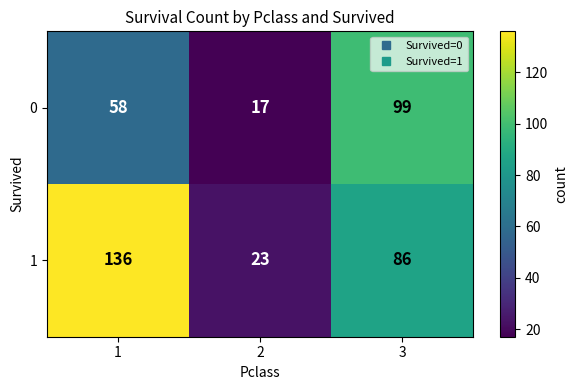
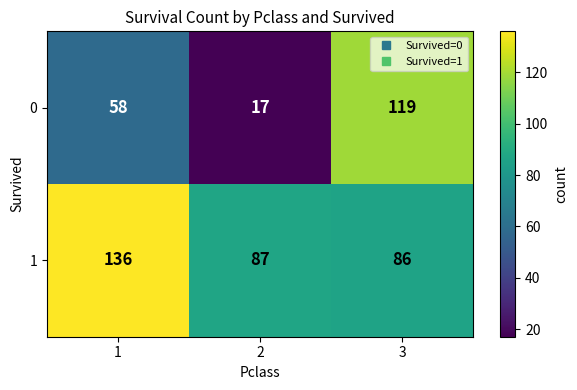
0, 3: 99 -> 119
1, 2: 23 -> 87
